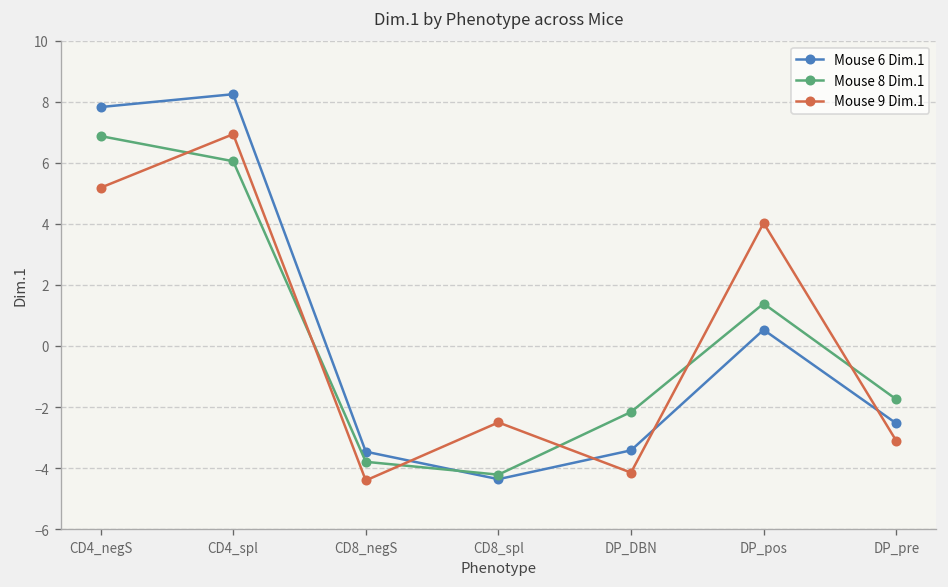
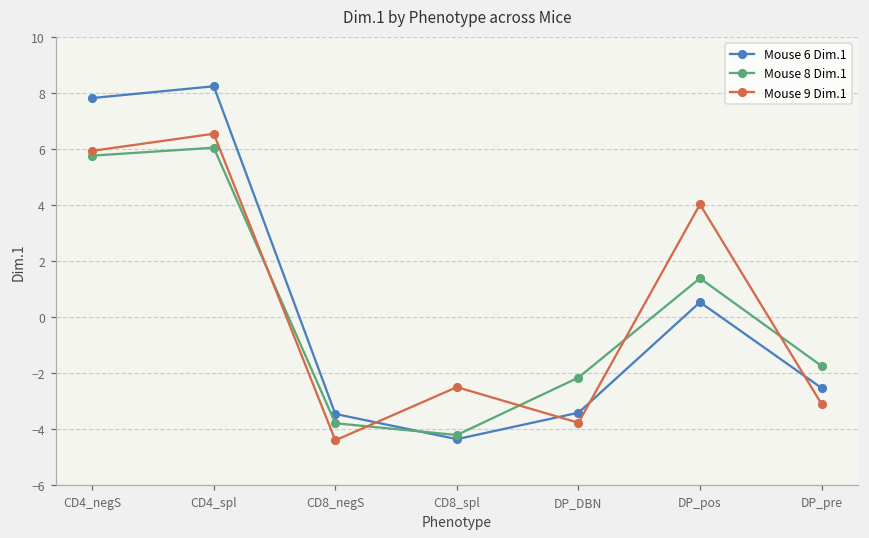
Mouse 8 Dim.1, CD4_negS: 6.9 -> 5.8
Mouse 9 Dim.1, CD4_negS: 5.2 -> 5.9
Mouse 9 Dim.1, CD4_spl: 6.9 -> 6.6
Mouse 9 Dim.1, DP_DBN: -4.2 -> -3.8
